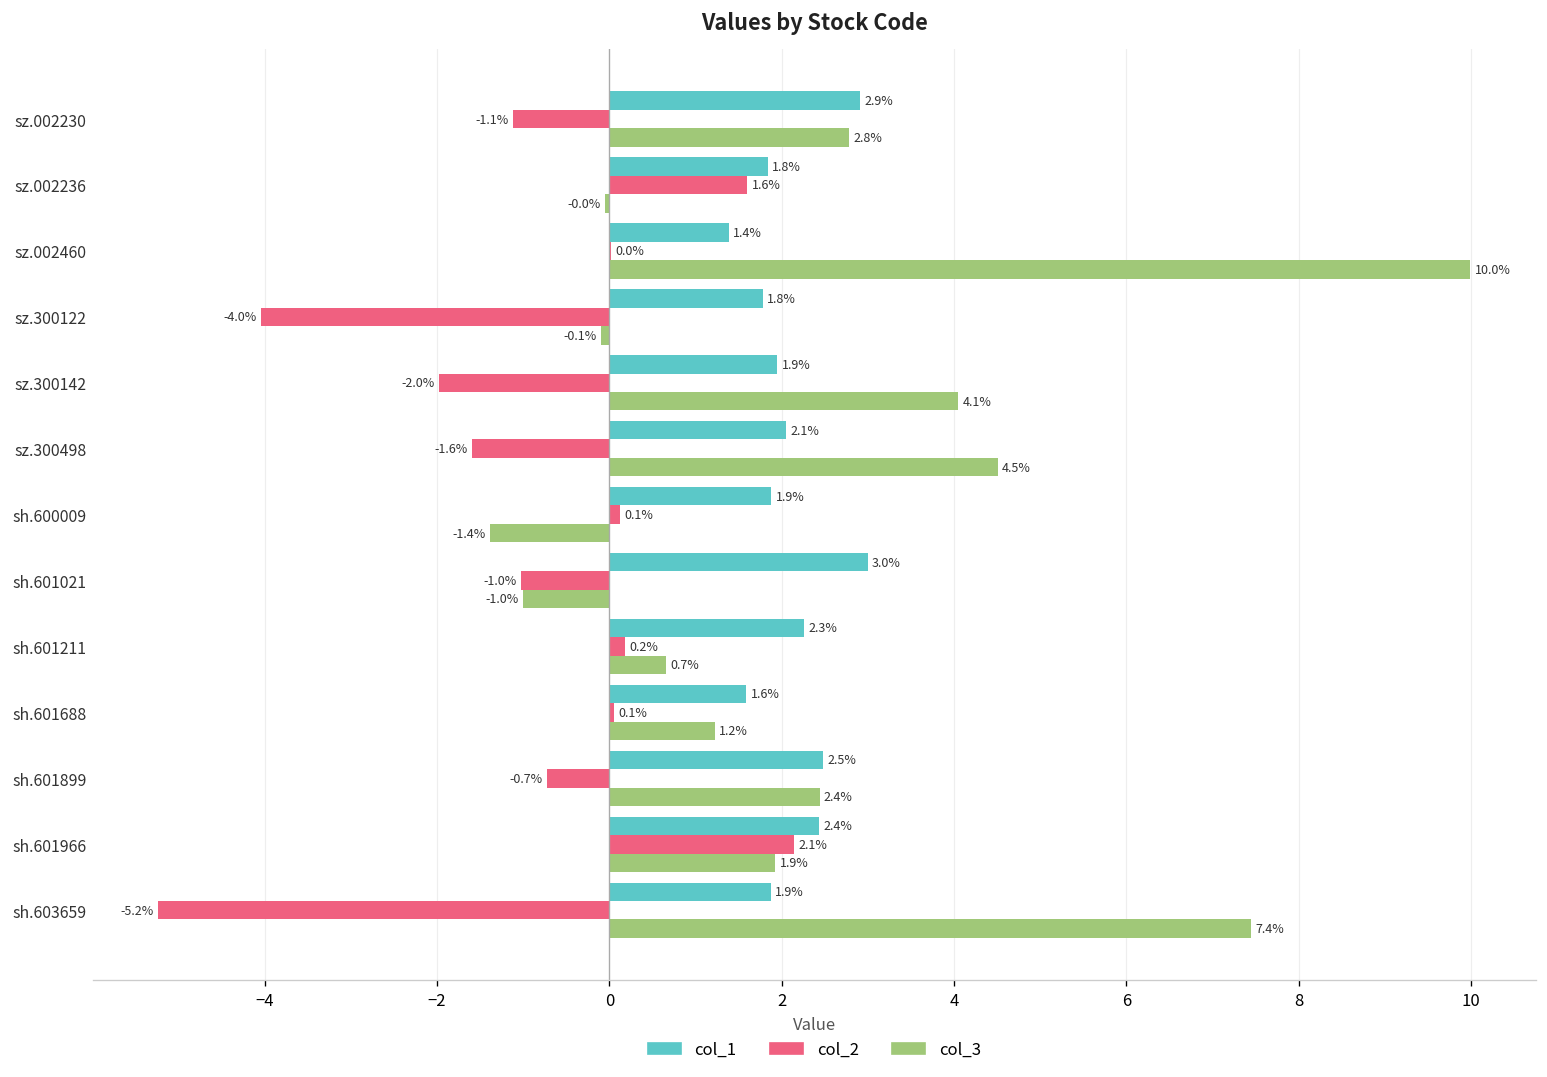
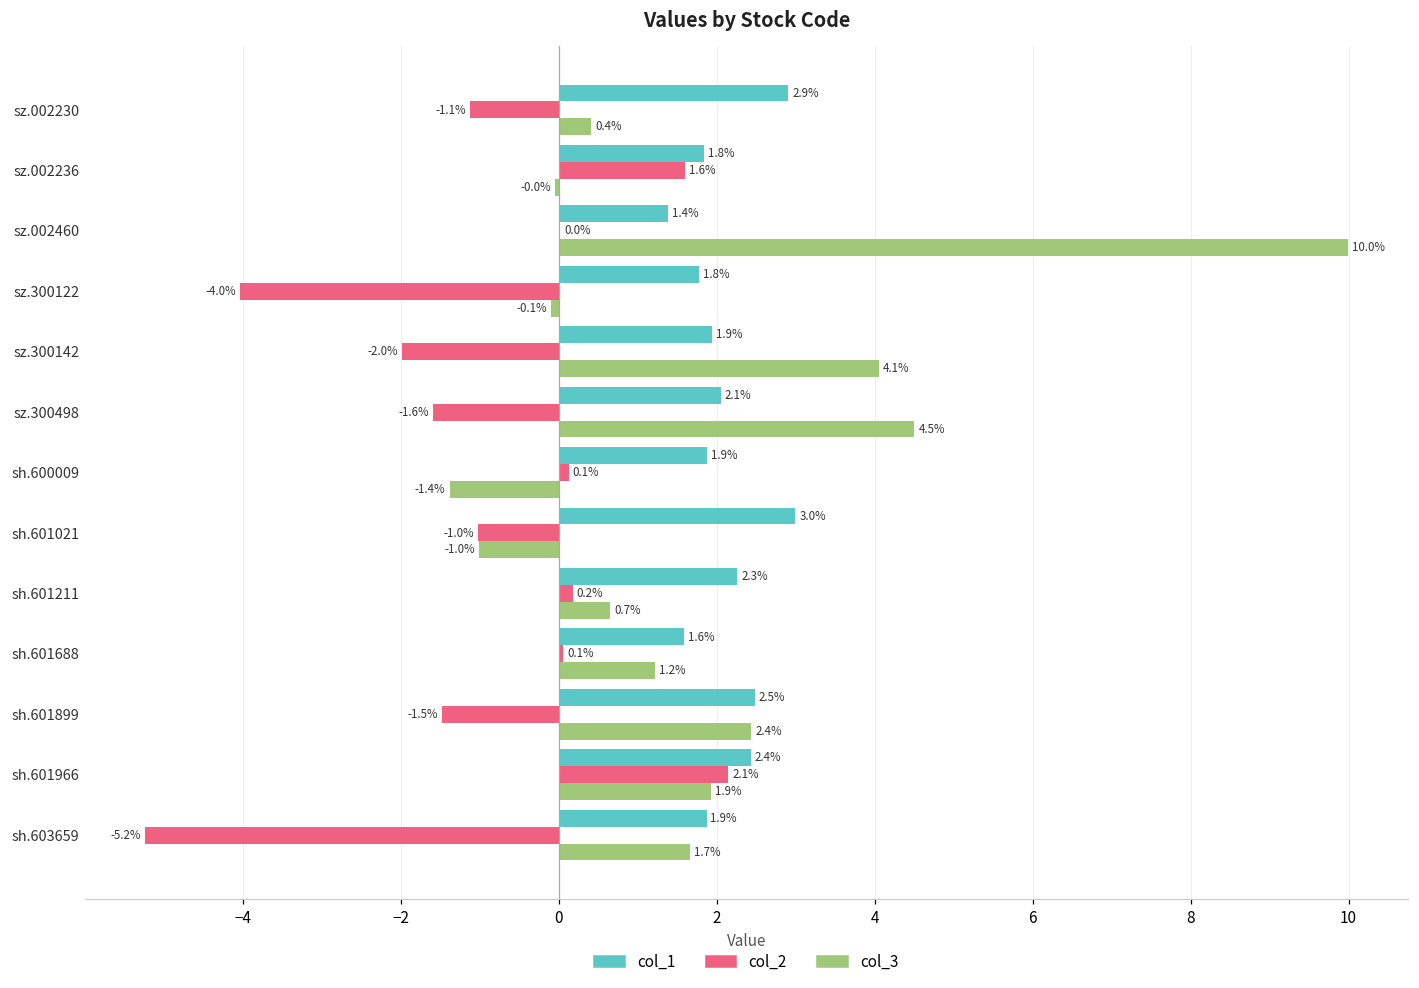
col_3, sz.002230: 2.8% -> 0.4%
col_2, sh.601899: -0.7% -> -1.5%
col_3, sh.603659: 7.4% -> 1.7%
